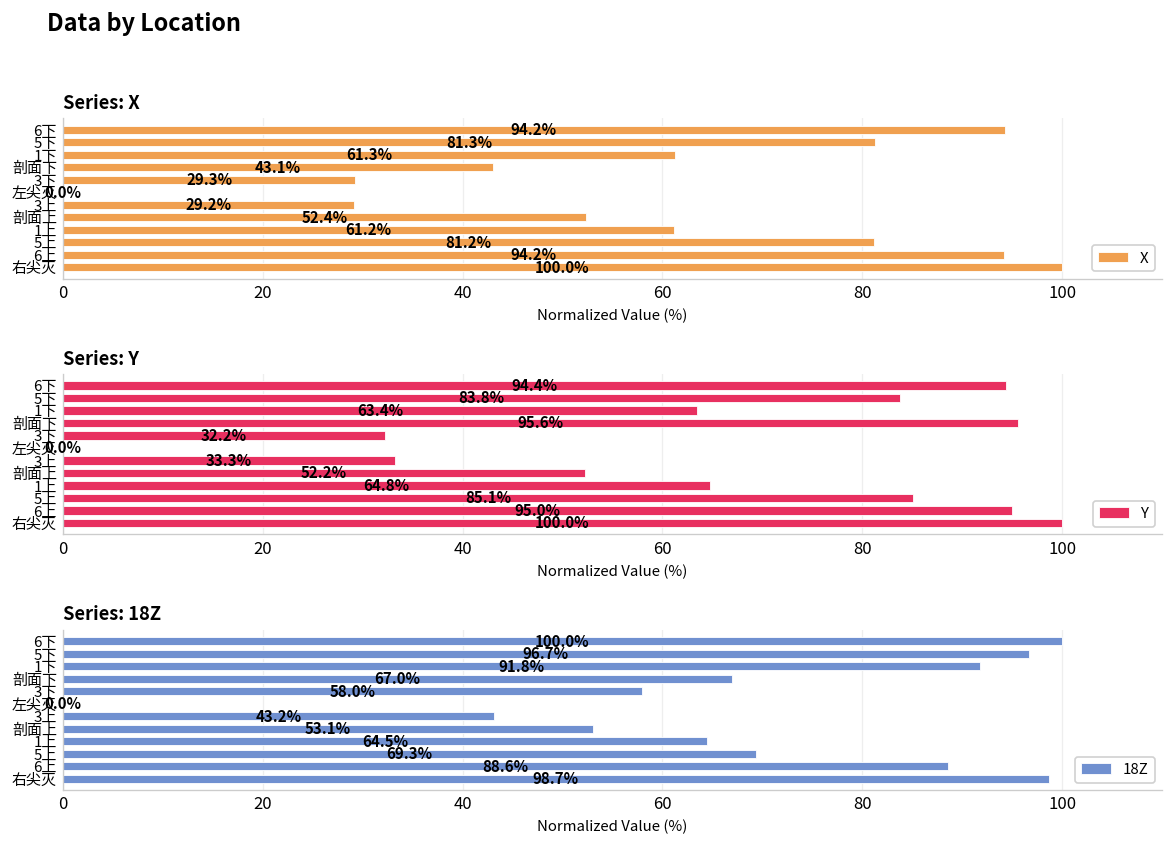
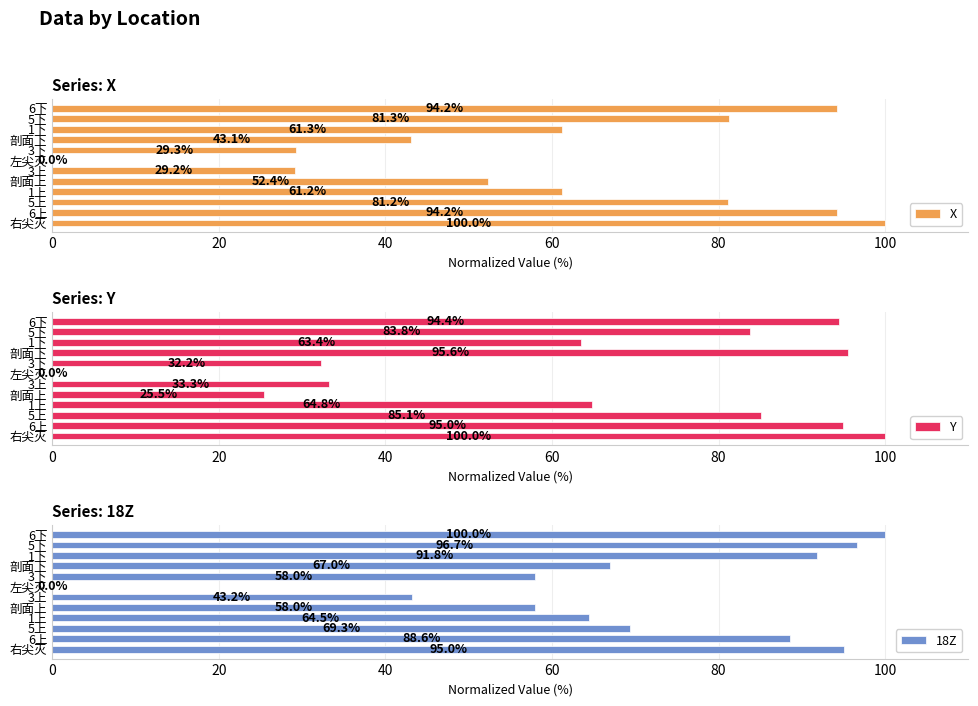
Series: Y, 剖面上: 52.2% -> 25.5%
Series: 18Z, 剖面上: 53.1% -> 58.0%
Series: 18Z, 右尖灭: 98.7% -> 95.0%
